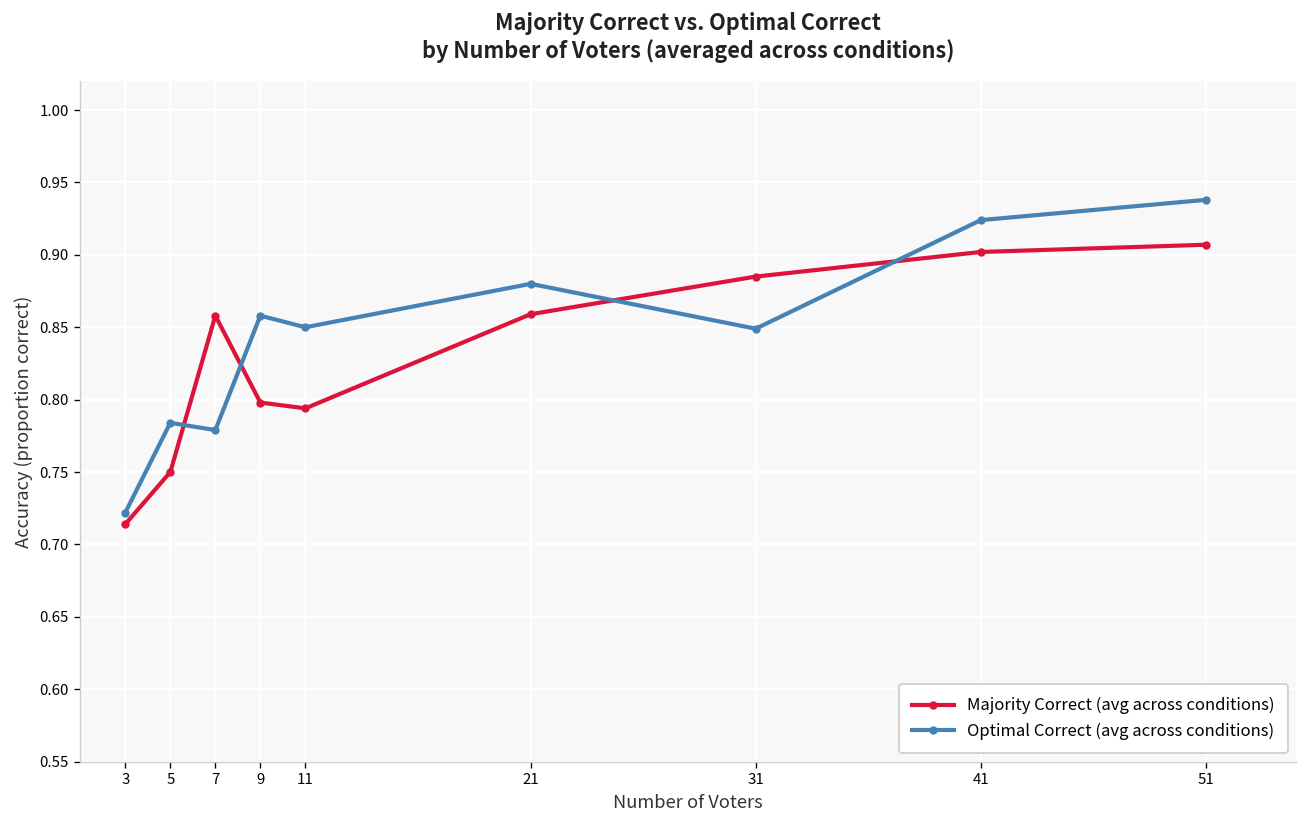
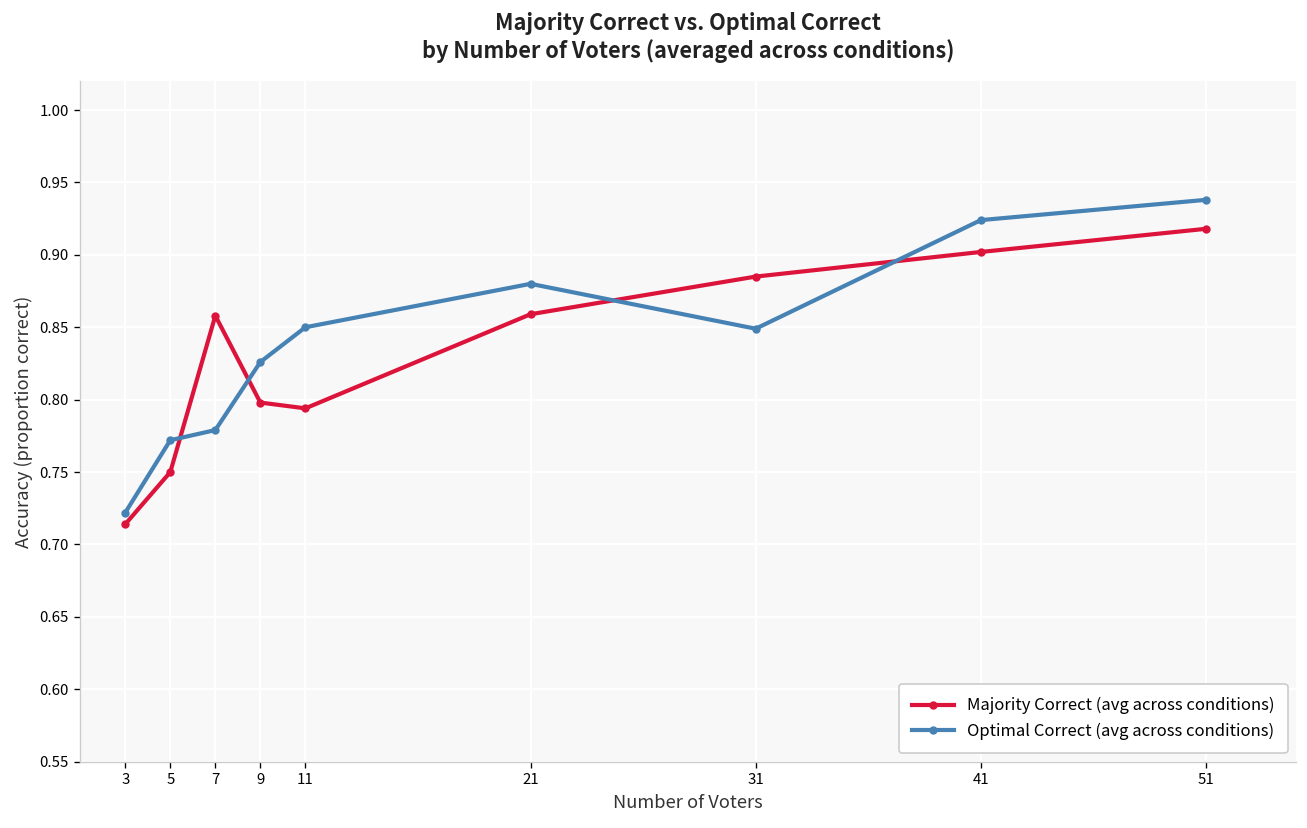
Optimal Correct (avg across conditions), 5: 0.784 -> 0.772
Optimal Correct (avg across conditions), 9: 0.858 -> 0.826
Majority Correct (avg across conditions), 51: 0.907 -> 0.918
